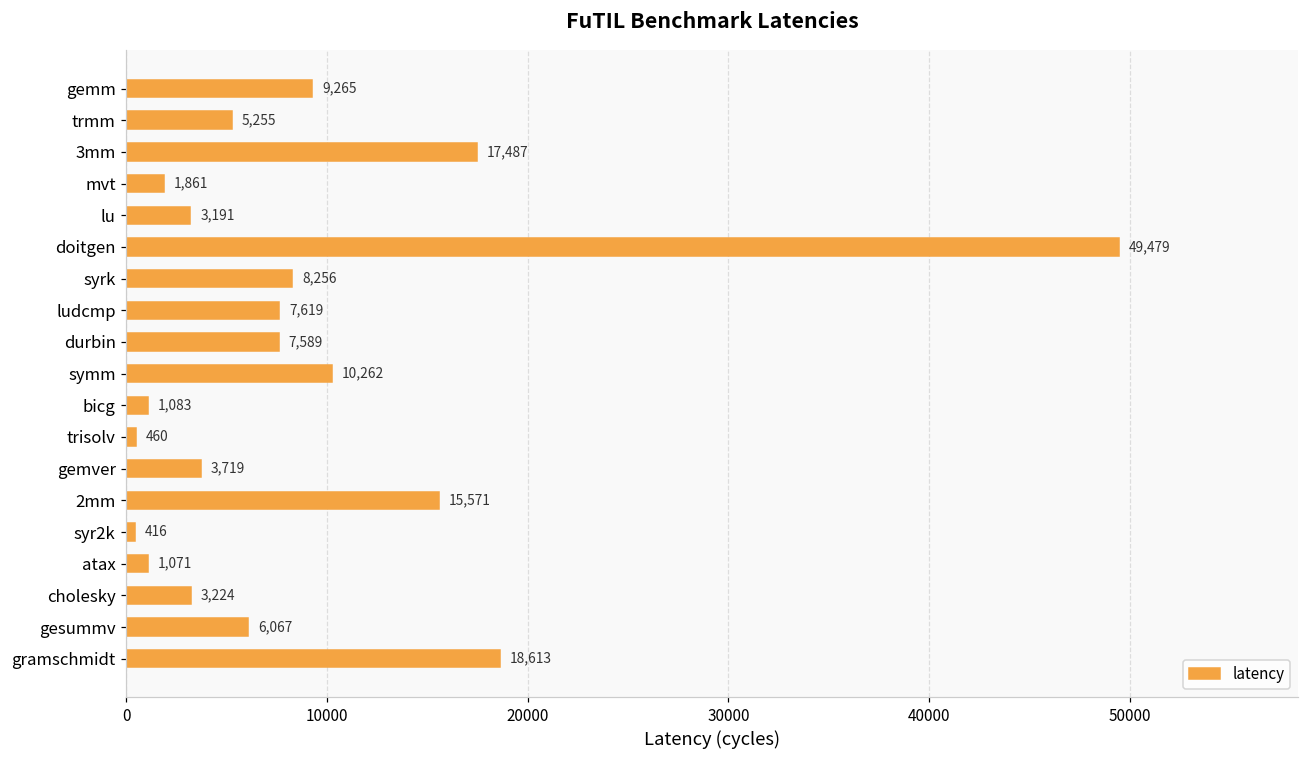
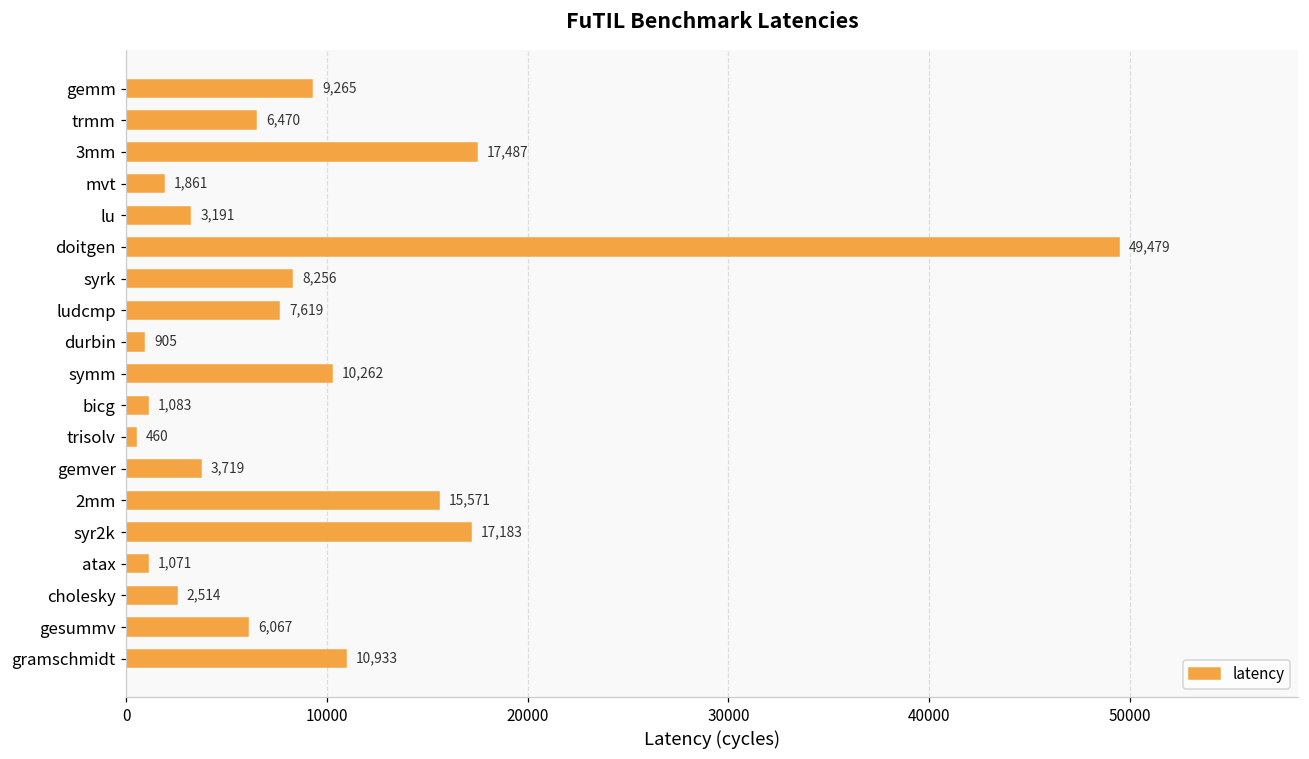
trmm: 5,255 -> 6,470
durbin: 7,589 -> 905
syr2k: 416 -> 17,183
cholesky: 3,224 -> 2,514
gramschmidt: 18,613 -> 10,933
